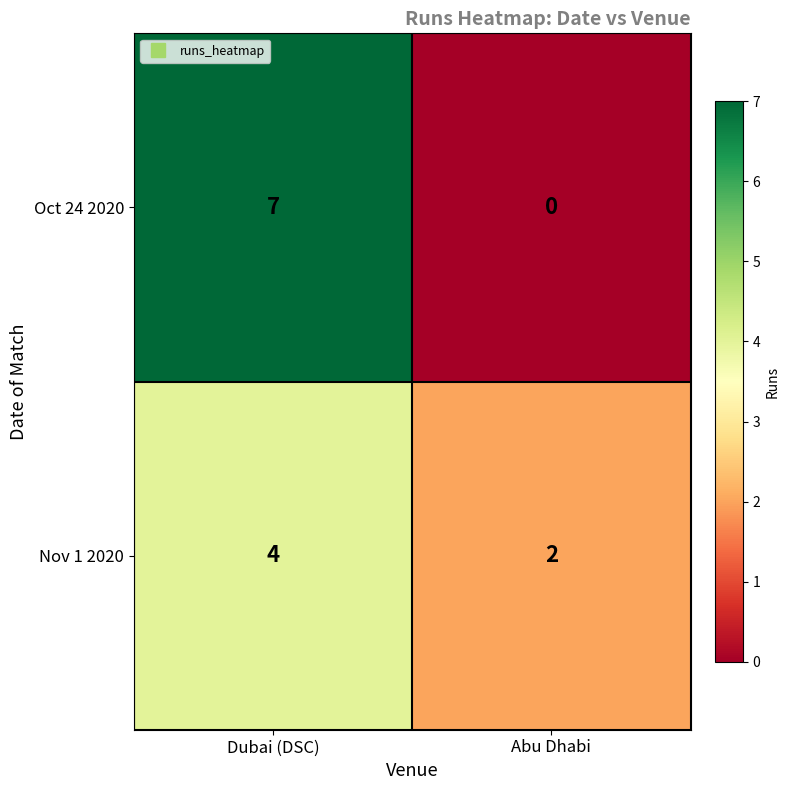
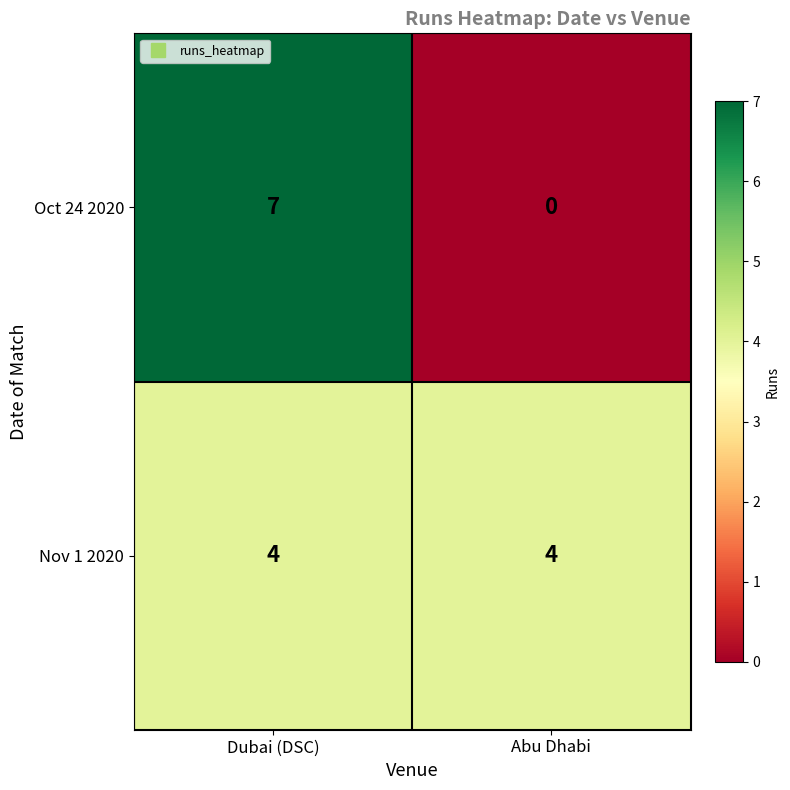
Nov 1 2020, Abu Dhabi: 2 -> 4
